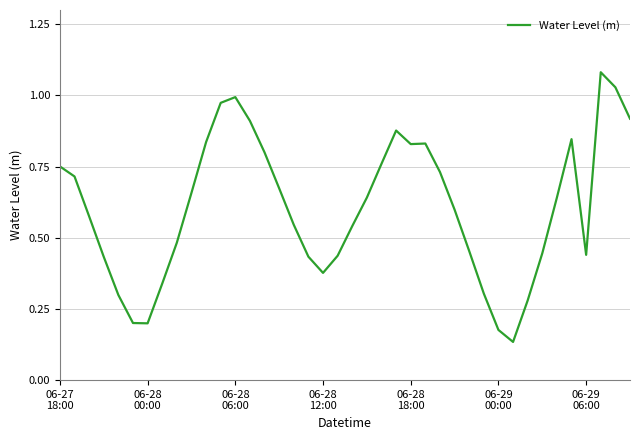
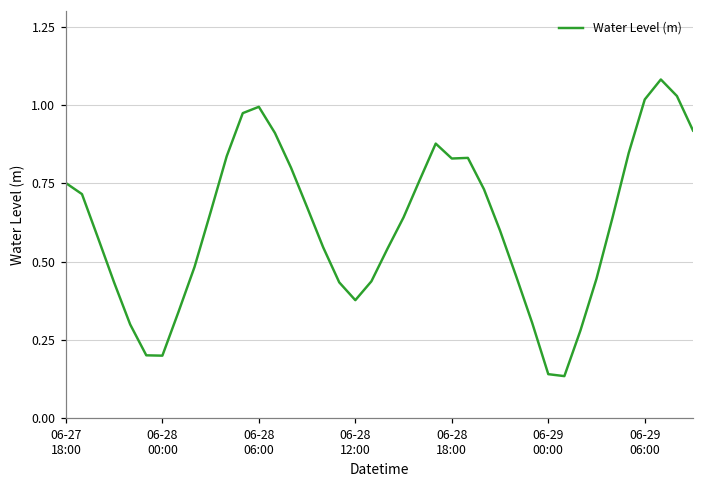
06-29 00:00: 0.18 -> 0.14
06-29 06:00: 0.44 -> 1.02
